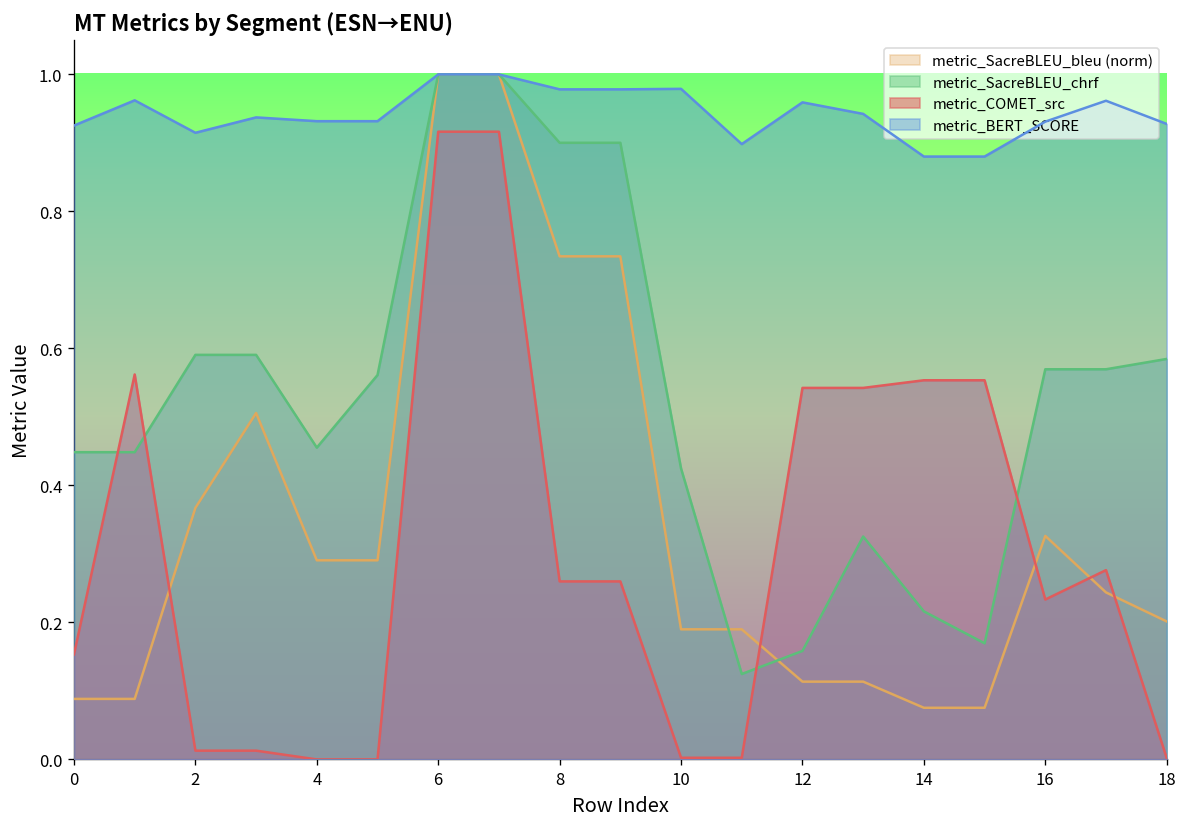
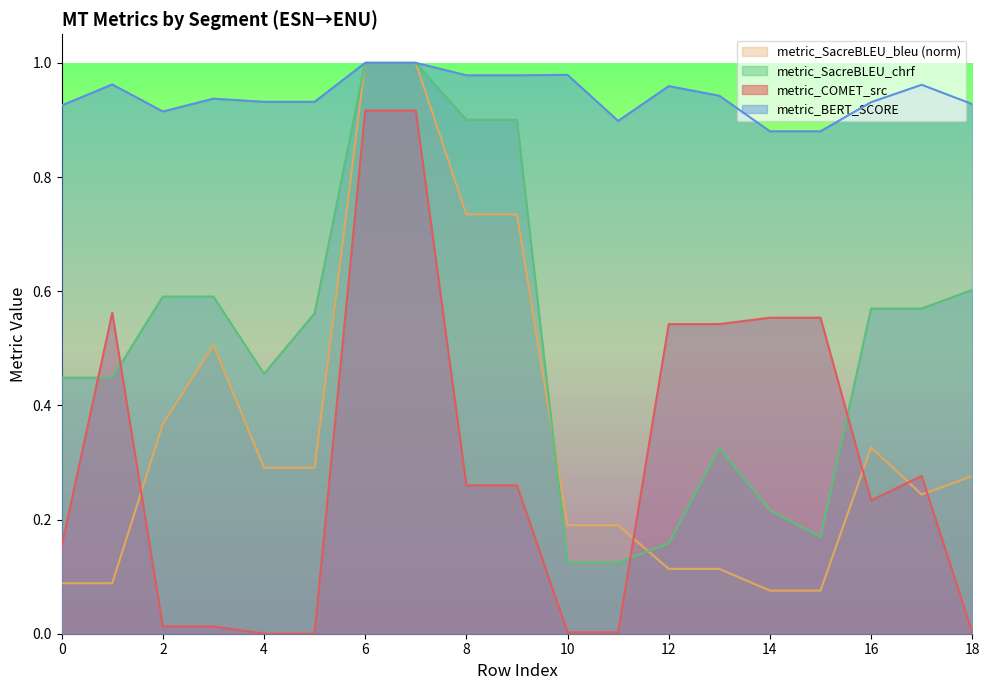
metric_SacreBLEU_chrf, 10: 0.42 -> 0.12
metric_SacreBLEU_bleu (norm), 18: 0.20 -> 0.28
metric_SacreBLEU_chrf, 18: 0.58 -> 0.60
